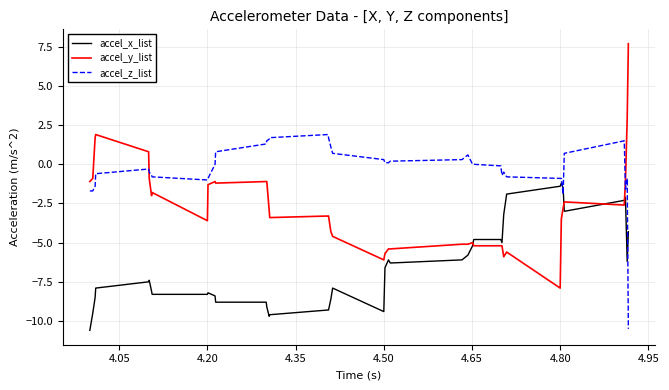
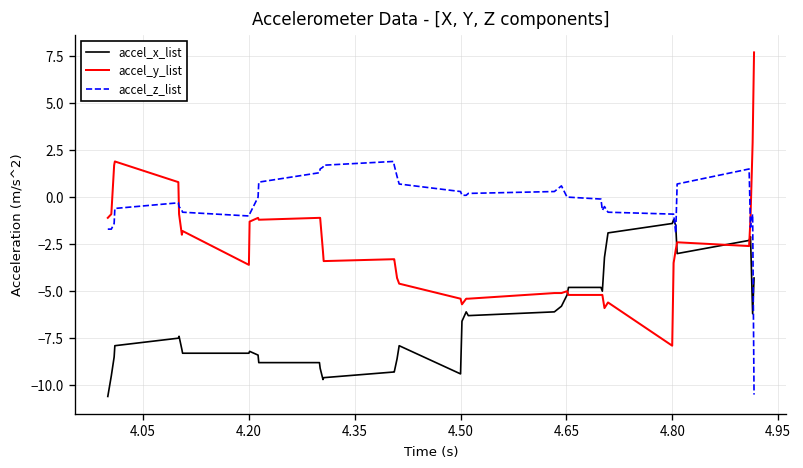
accel_y_list, 4.50: -6.1 -> -5.4
